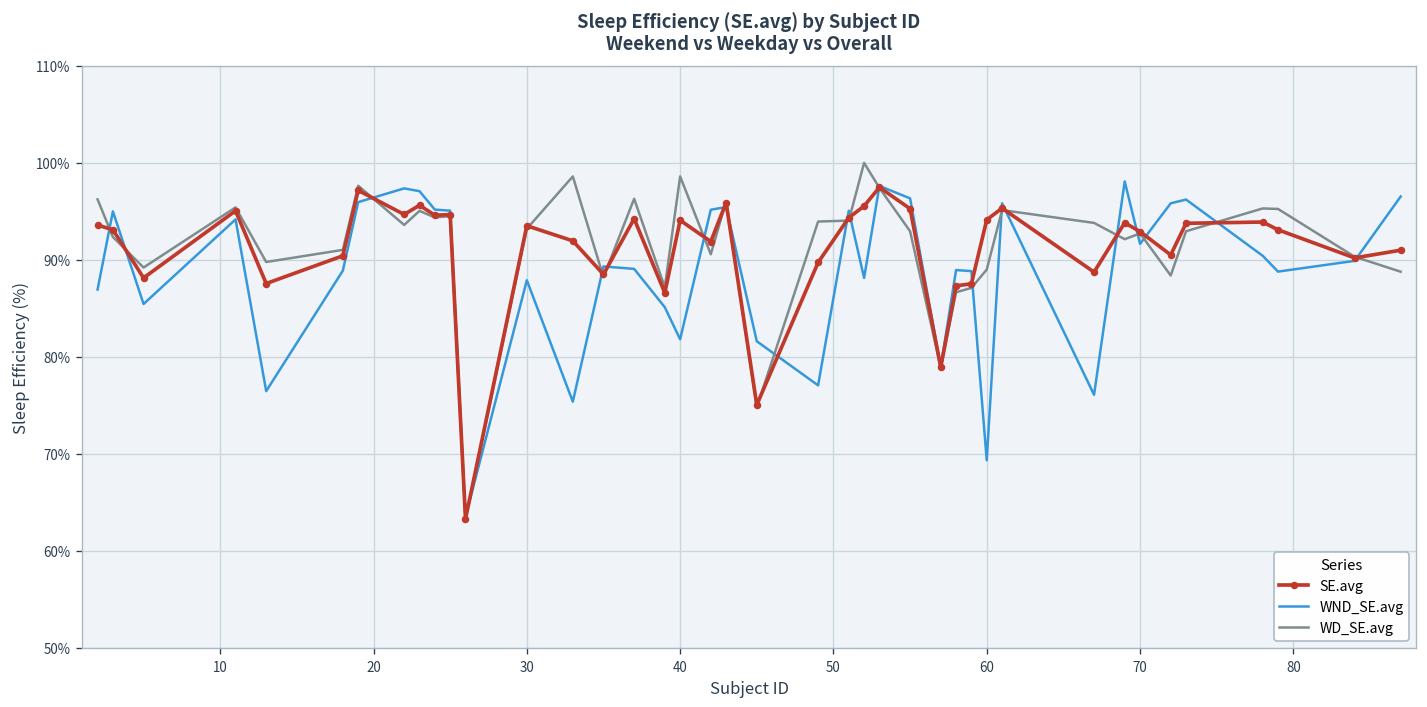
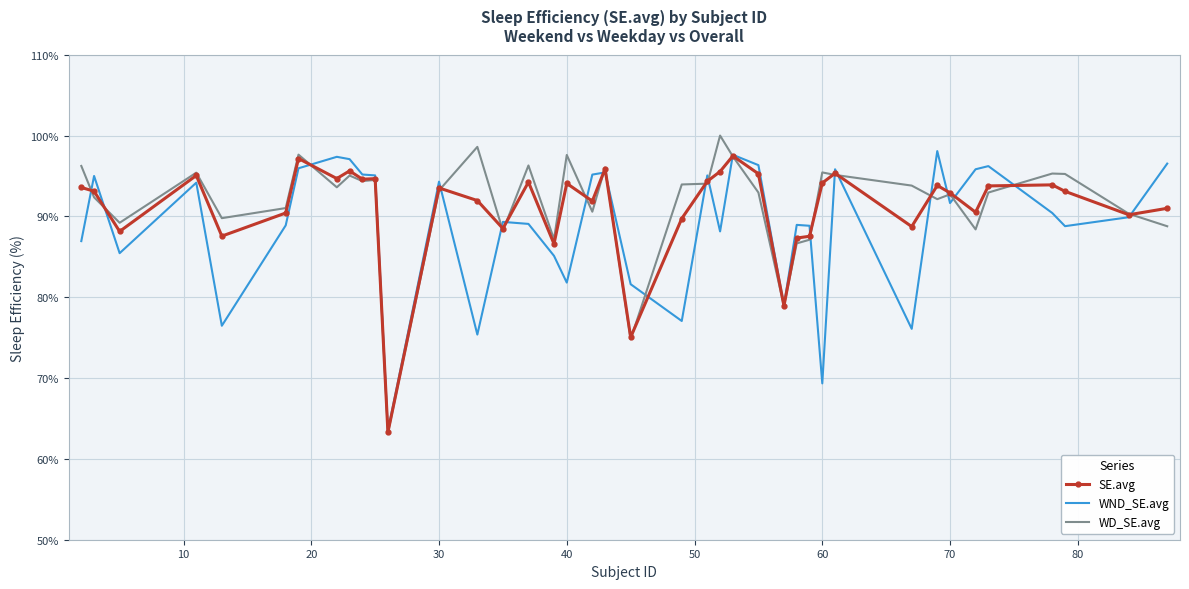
WND_SE.avg, 30: 88% -> 94%
WD_SE.avg, 40: 99% -> 98%
WD_SE.avg, 60: 89% -> 95%
